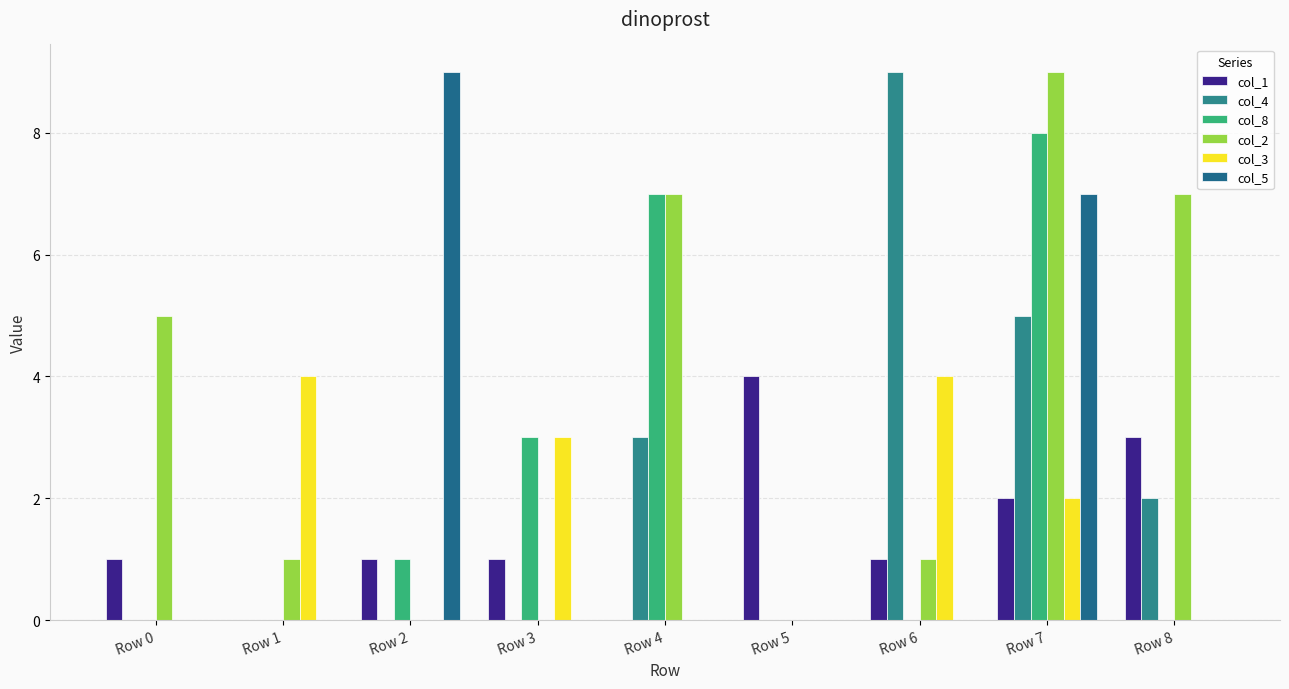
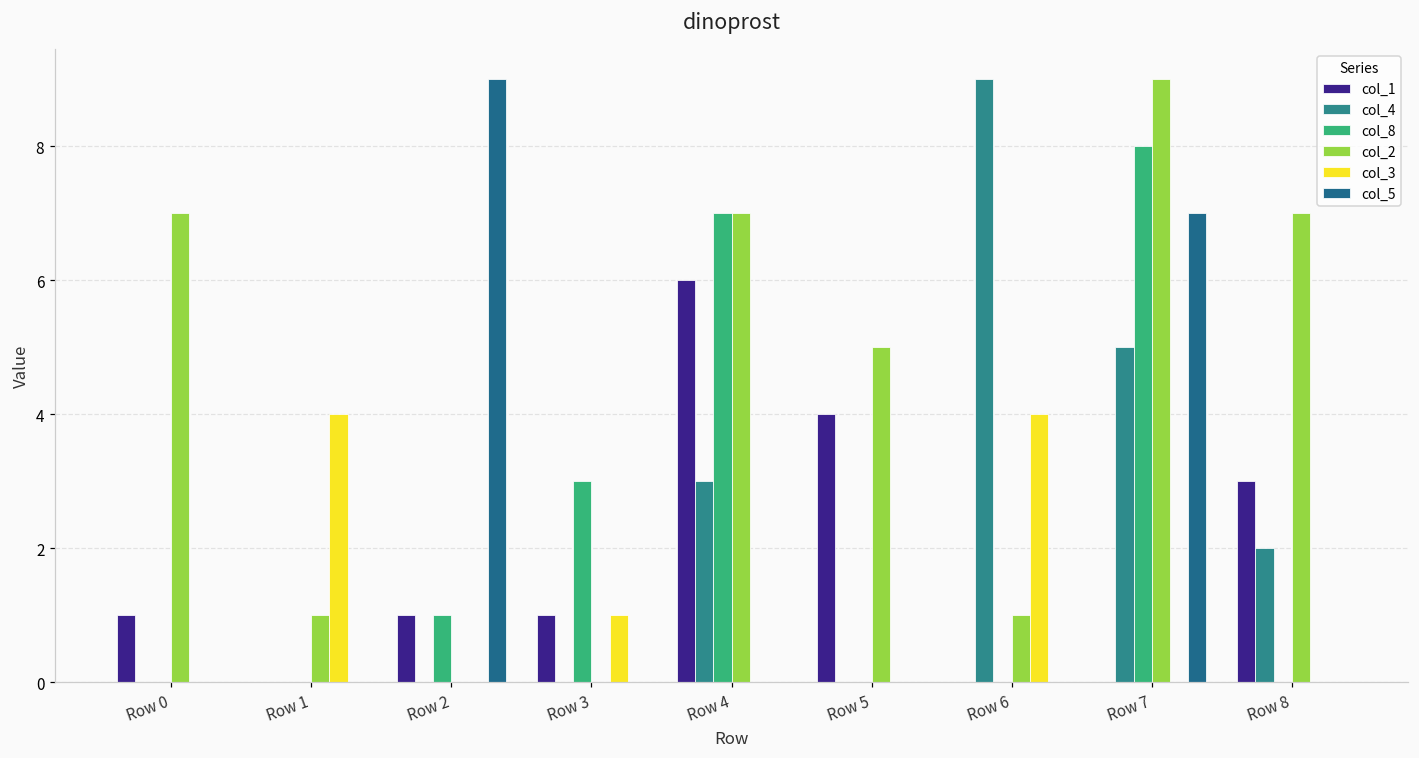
col_2, Row 0: 5 -> 7
col_3, Row 3: 3 -> 1
col_1, Row 4: 0 -> 6
col_2, Row 5: 0 -> 5
col_1, Row 6: 1 -> 0
col_1, Row 7: 2 -> 0
col_3, Row 7: 2 -> 0
